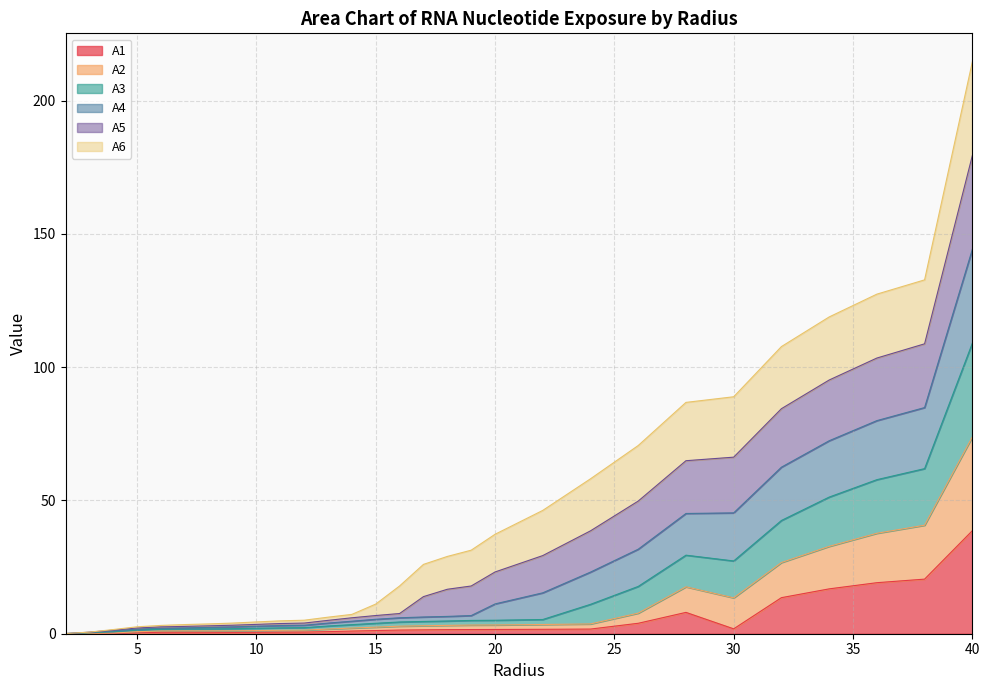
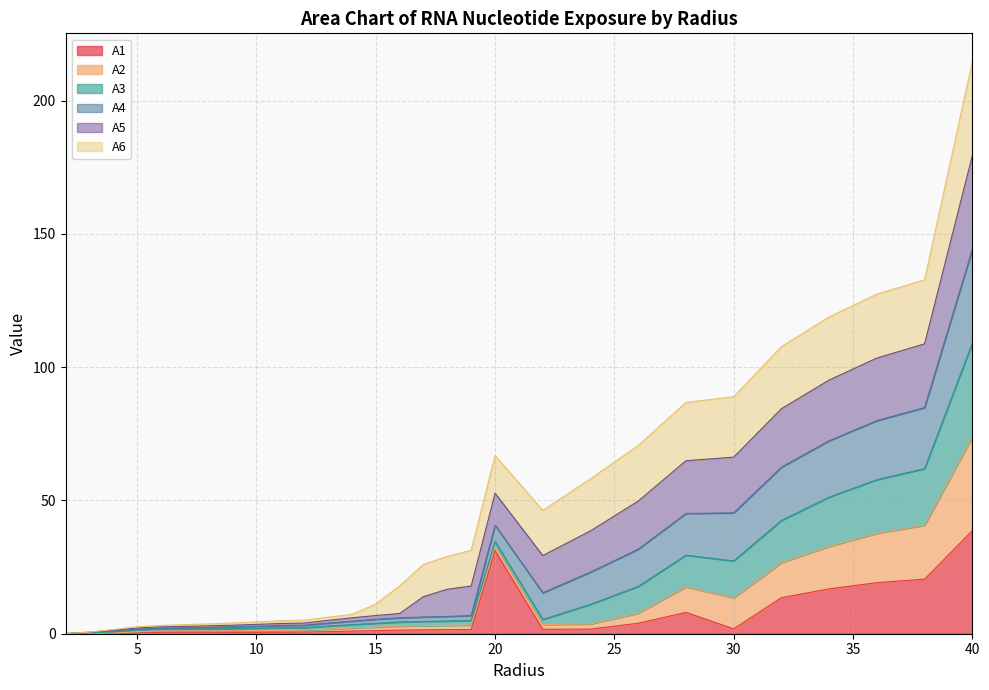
A1, 20: 2 -> 31
